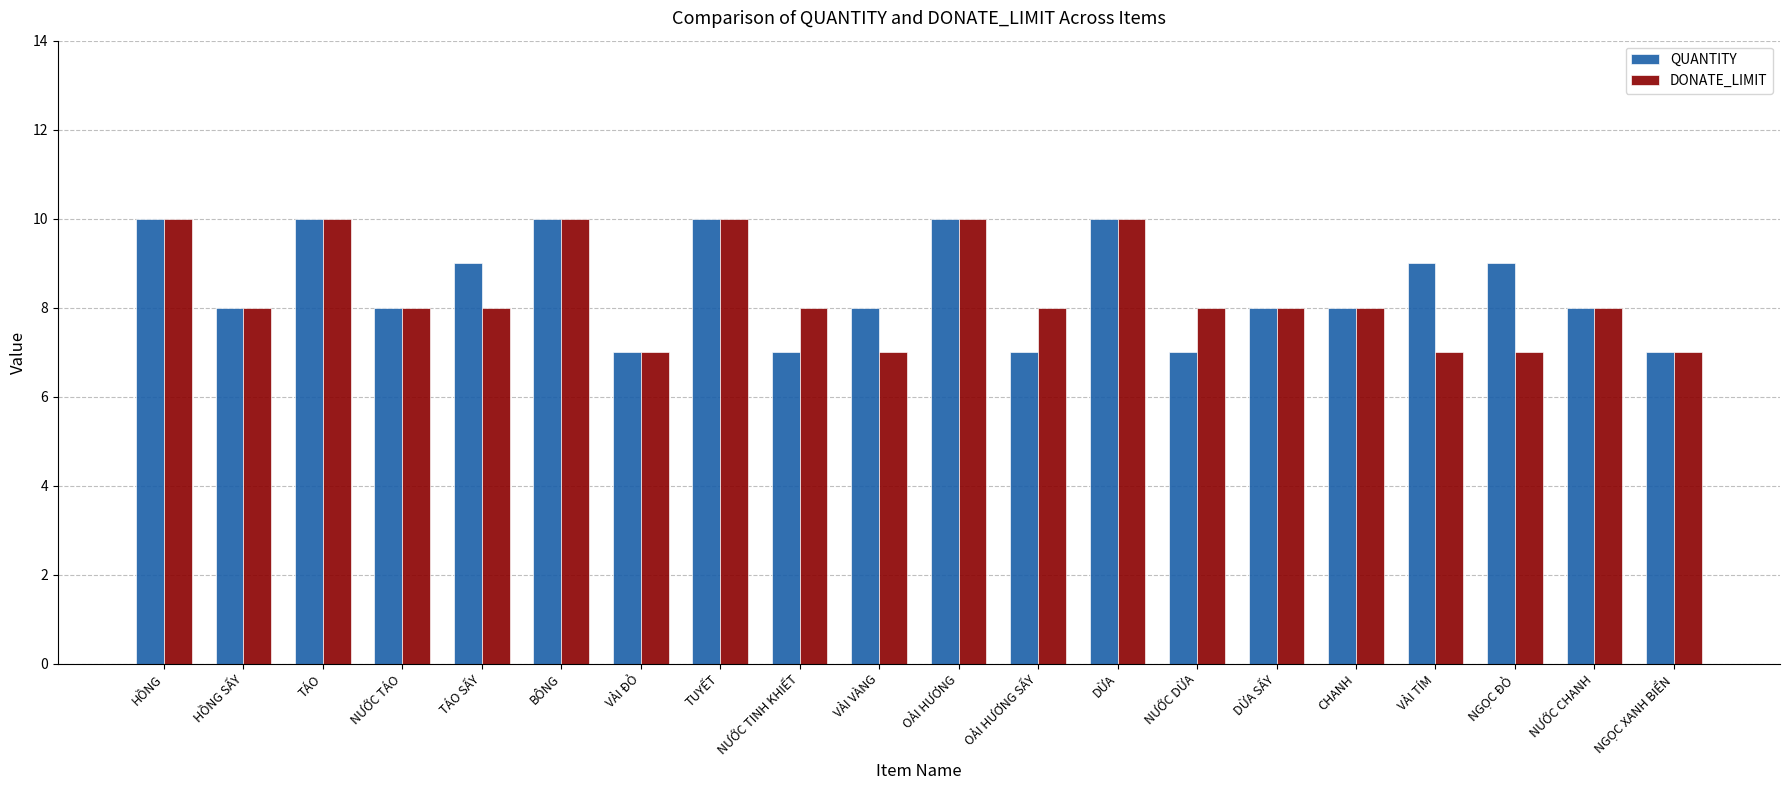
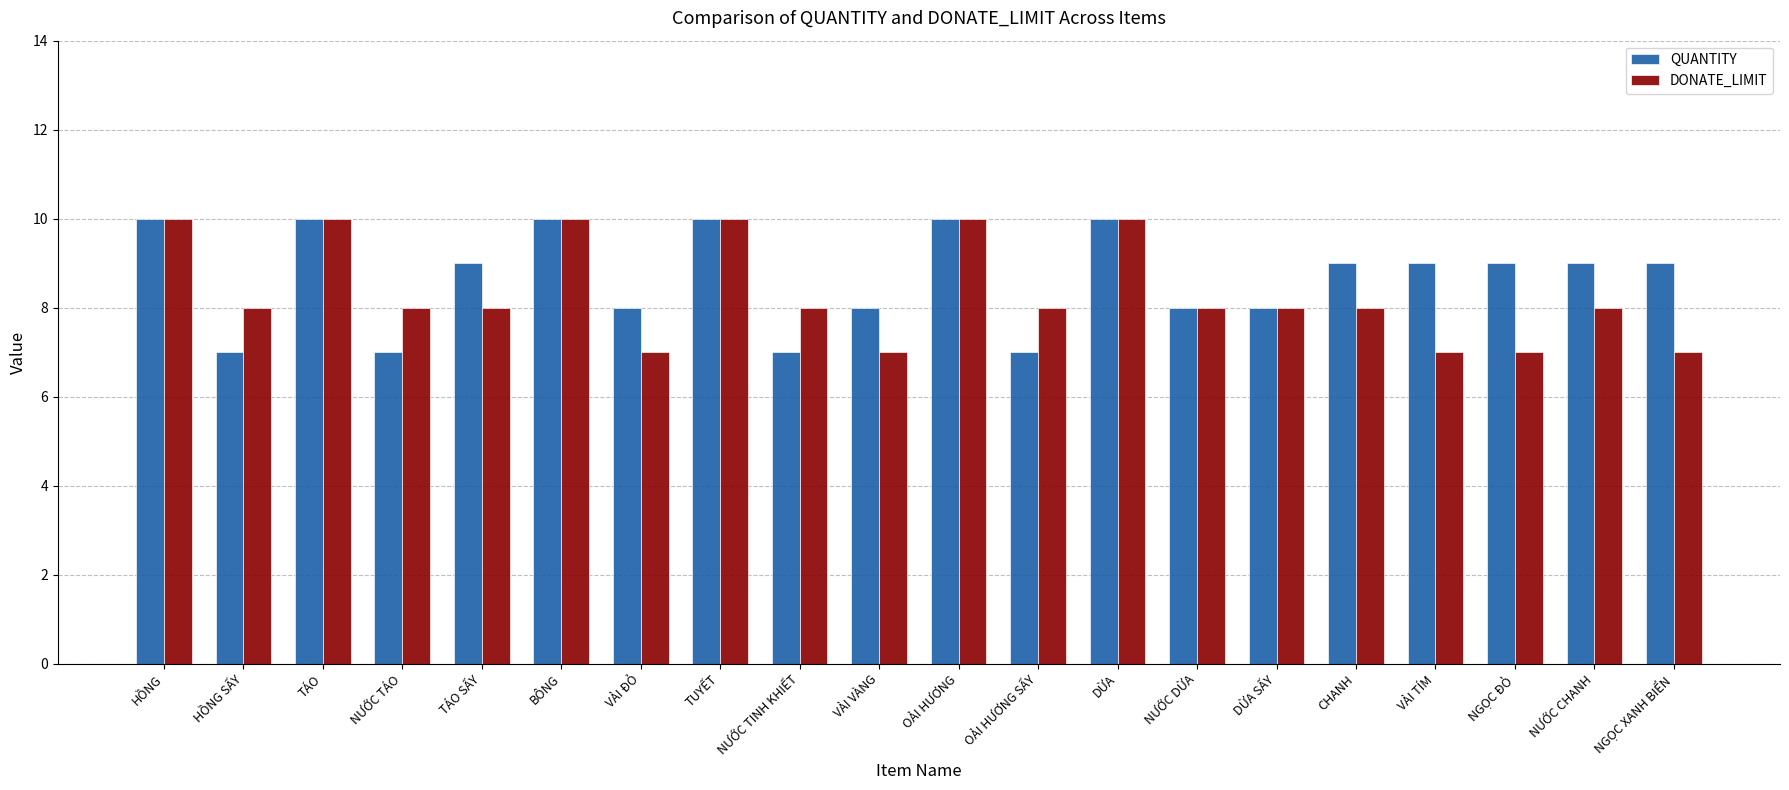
QUANTITY, HỒNG SẤY: 8 -> 7
QUANTITY, NƯỚC TÁO: 8 -> 7
QUANTITY, VẢI ĐỎ: 7 -> 8
QUANTITY, NƯỚC DỪA: 7 -> 8
QUANTITY, CHANH: 8 -> 9
QUANTITY, NƯỚC CHANH: 8 -> 9
QUANTITY, NGỌC XANH BIỂN: 7 -> 9
